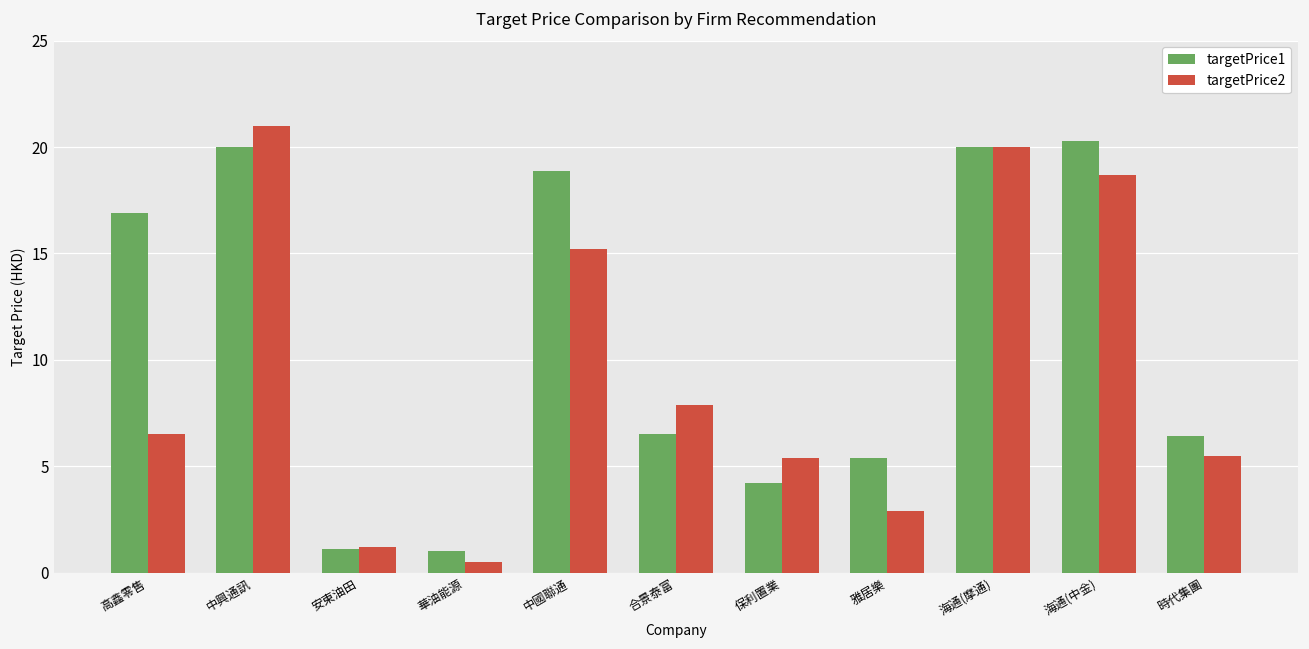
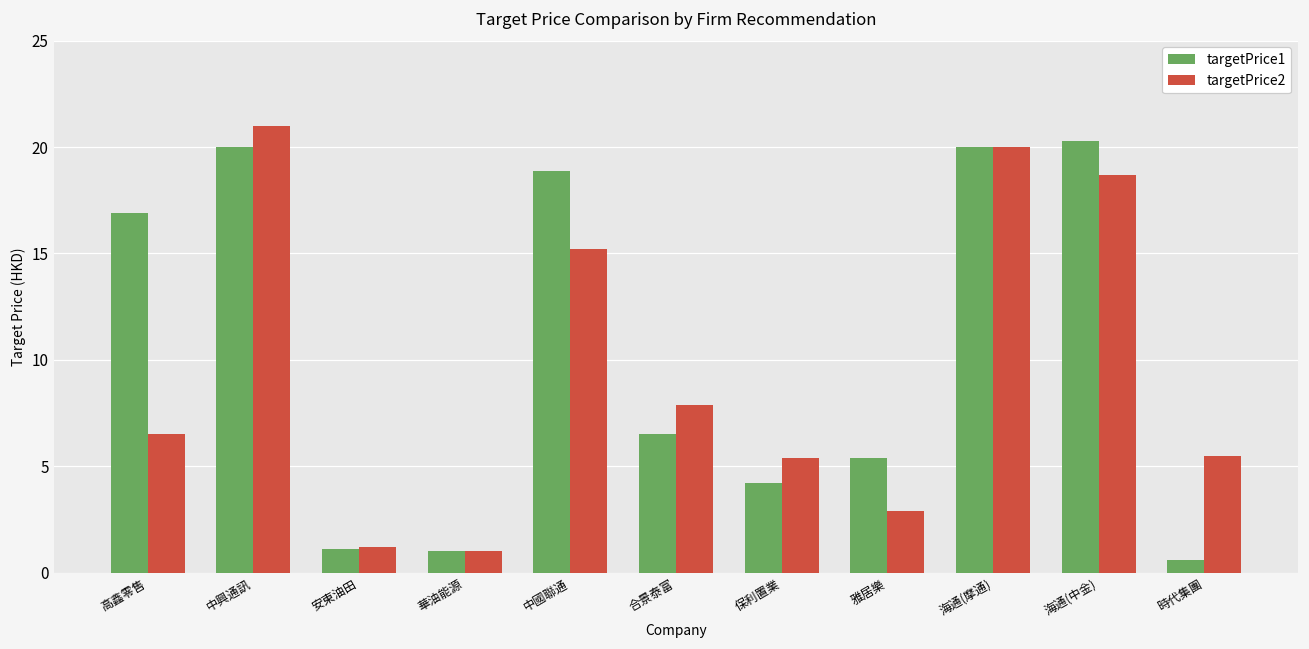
targetPrice2, 華油能源: 0.5 -> 1.0
targetPrice1, 時代集團: 6.4 -> 0.6
